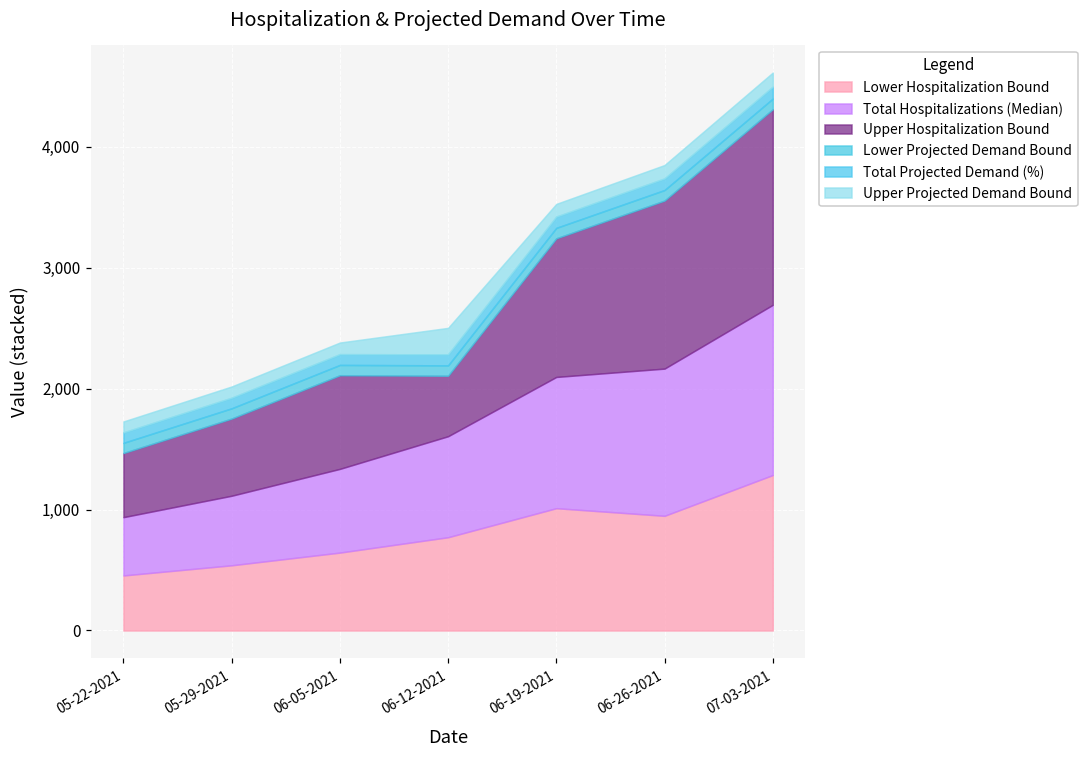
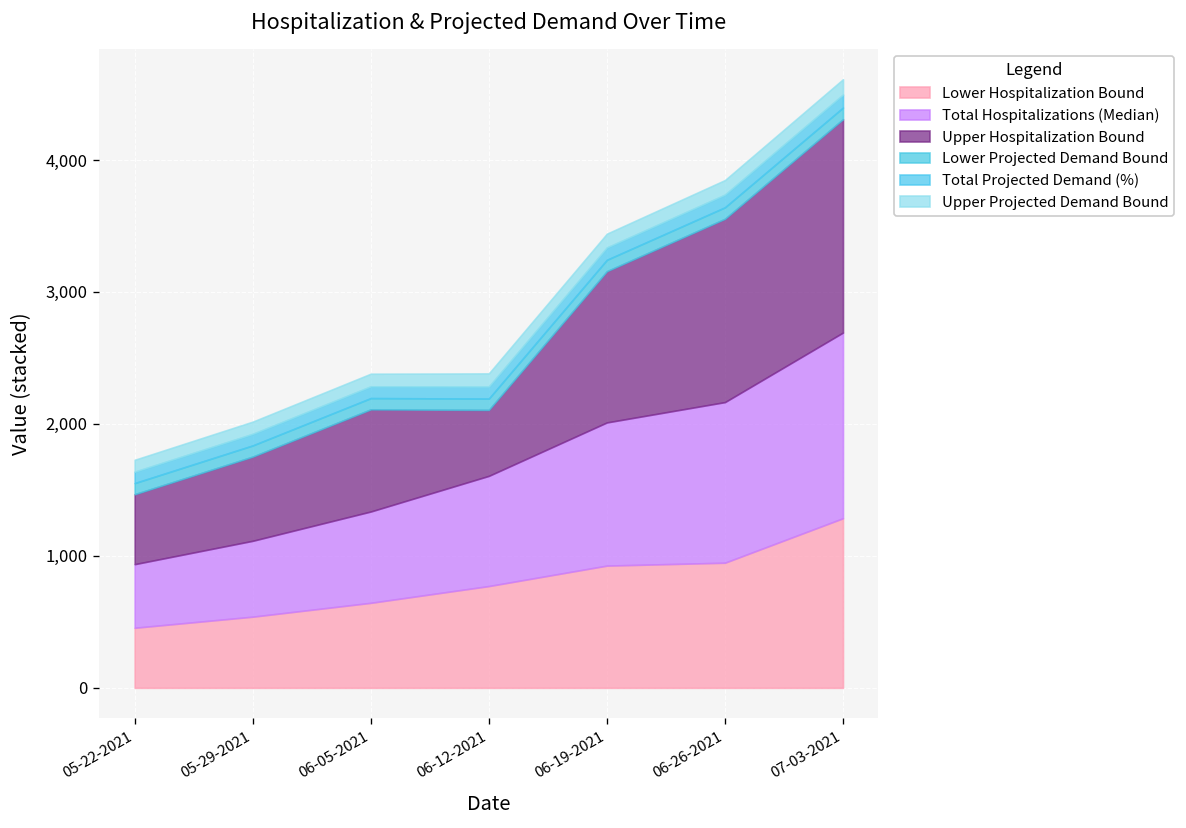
Upper Projected Demand Bound, 06-12-2021: 220 -> 100
Lower Hospitalization Bound, 06-19-2021: 1,010 -> 930
